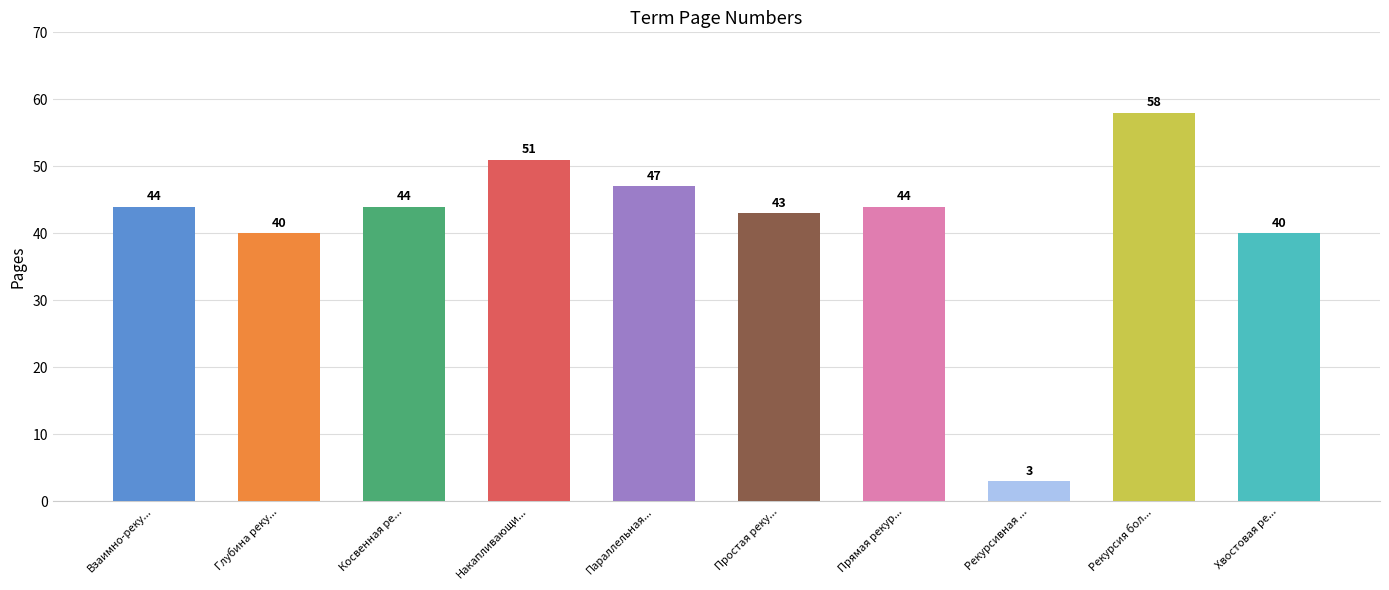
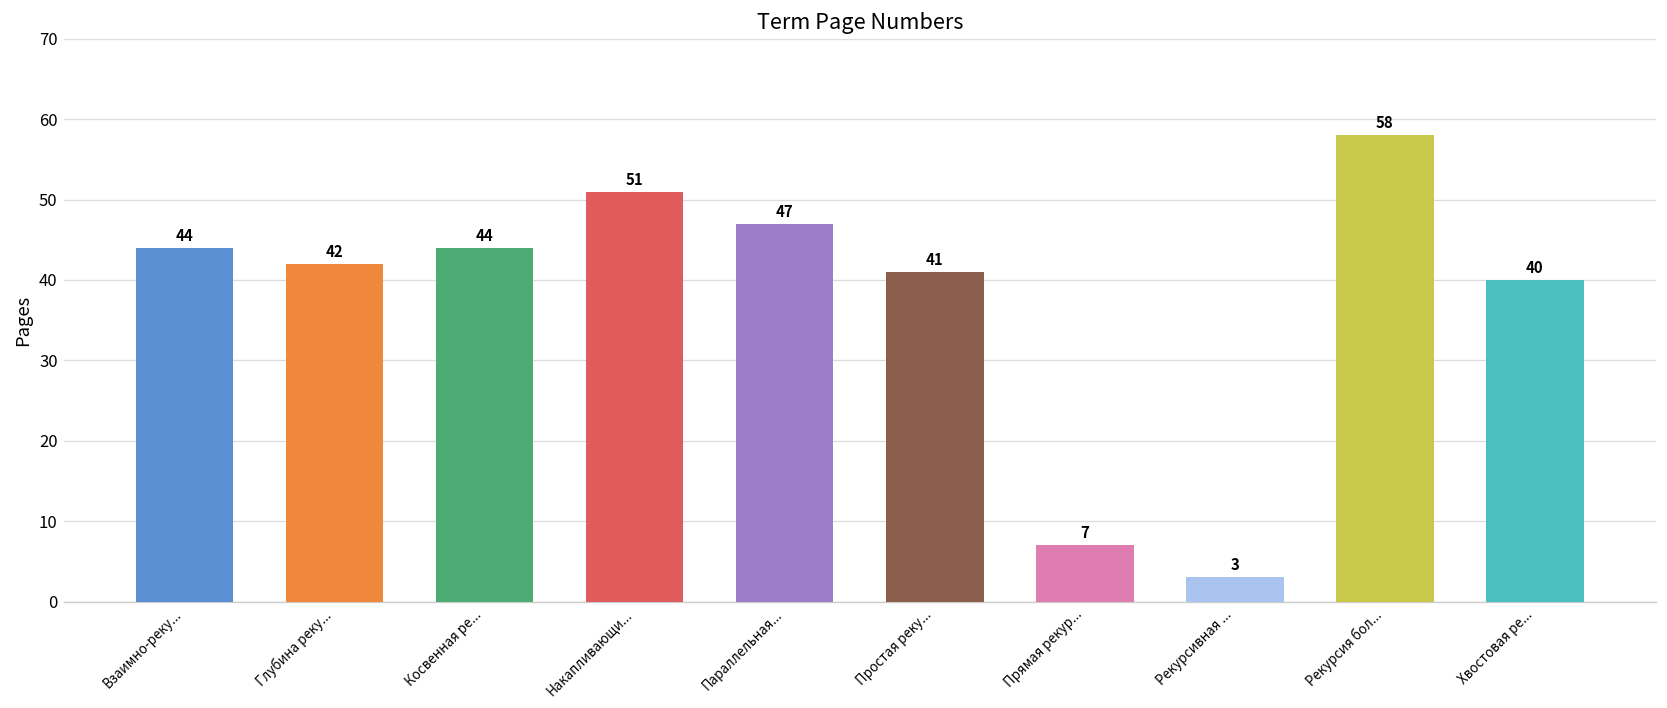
Глубина реку...: 40 -> 42
Простая реку...: 43 -> 41
Прямая рекур...: 44 -> 7
